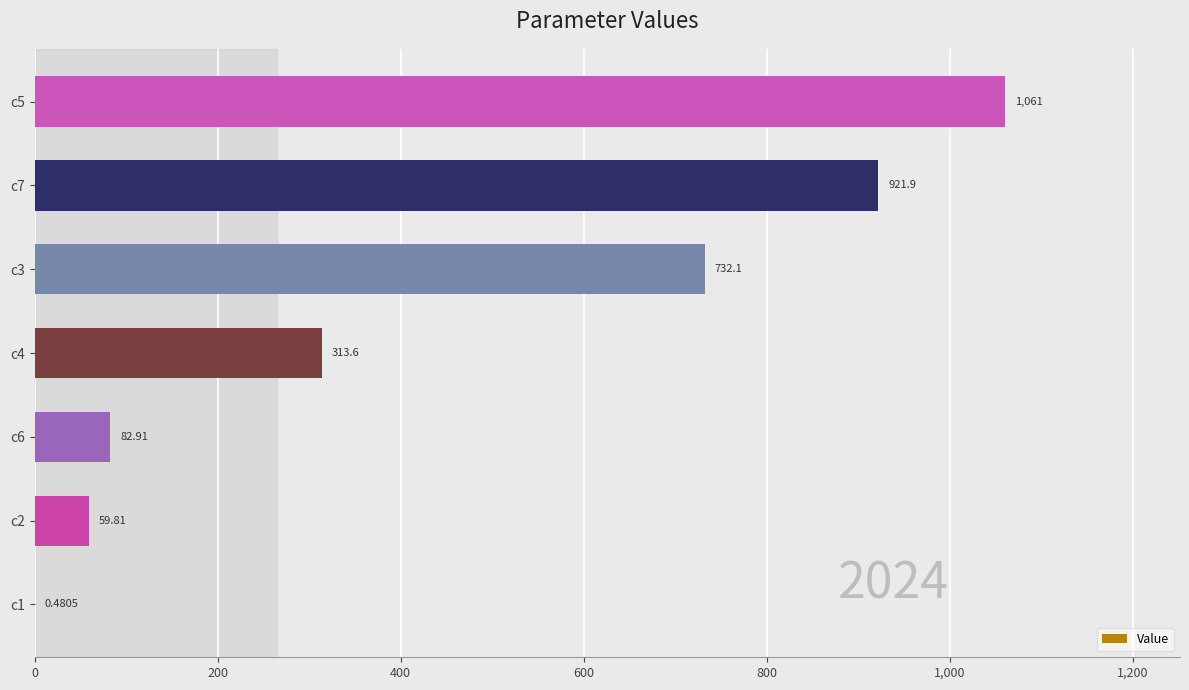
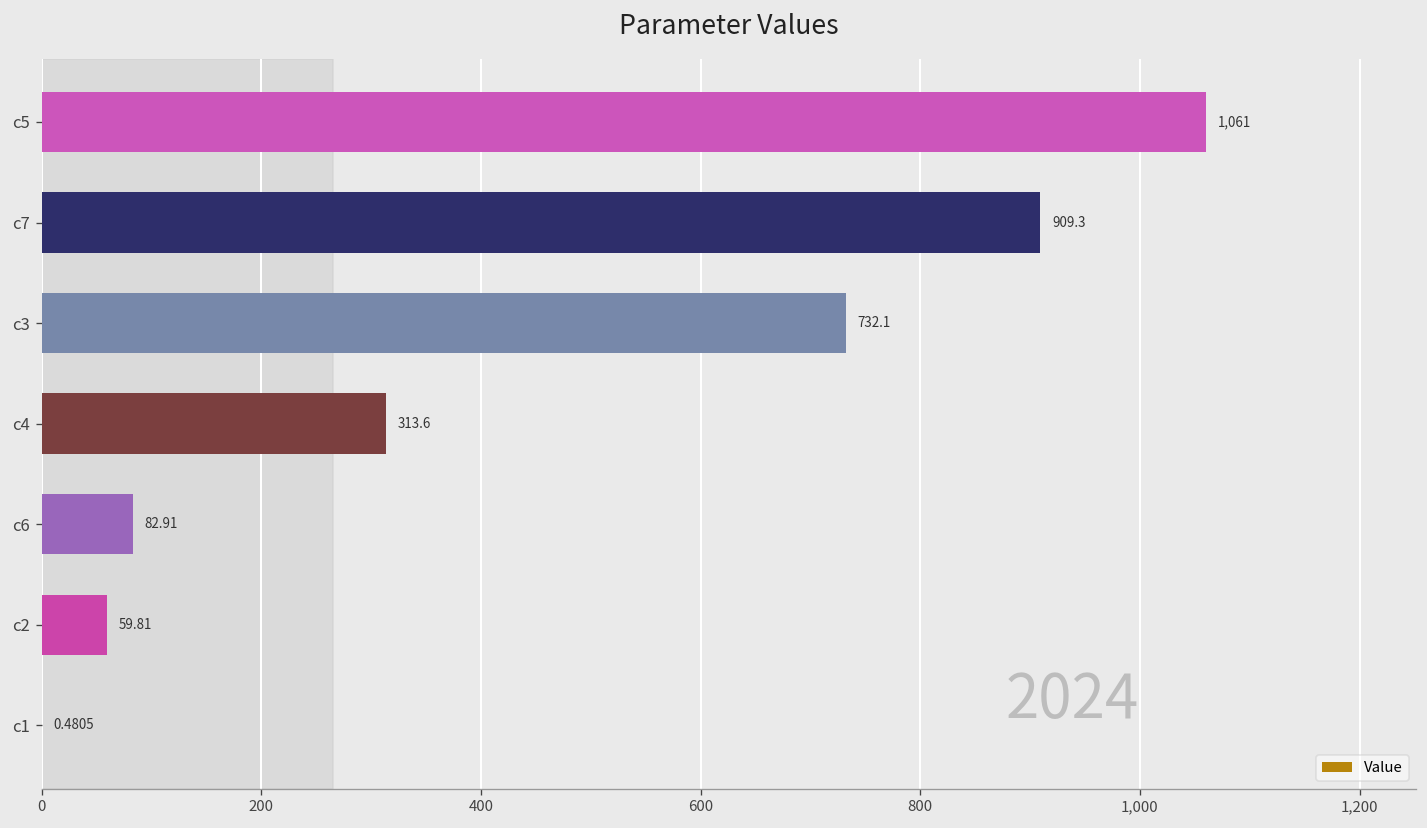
c7: 921.9 -> 909.3
